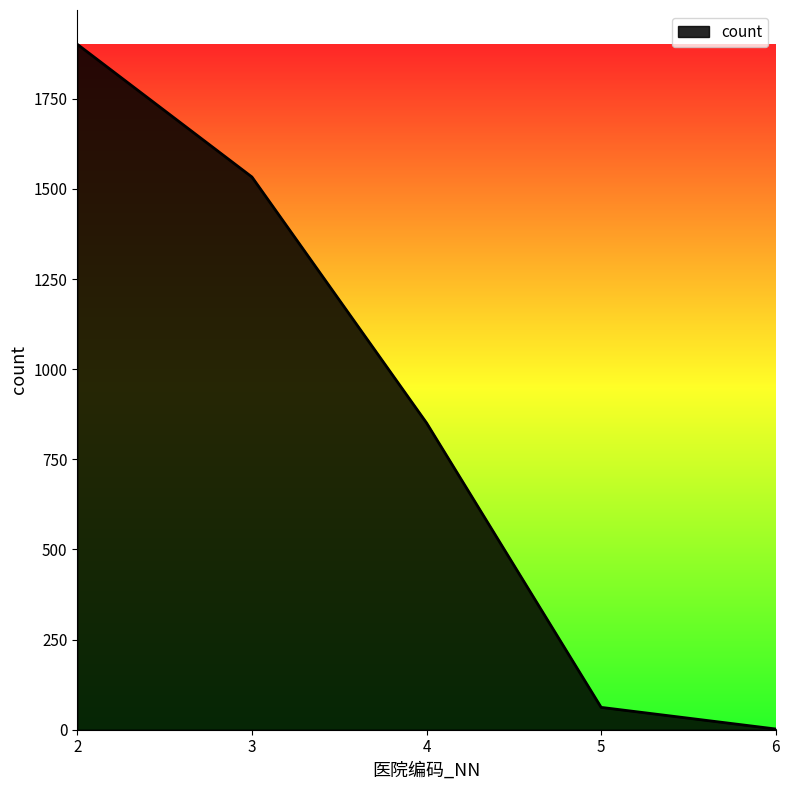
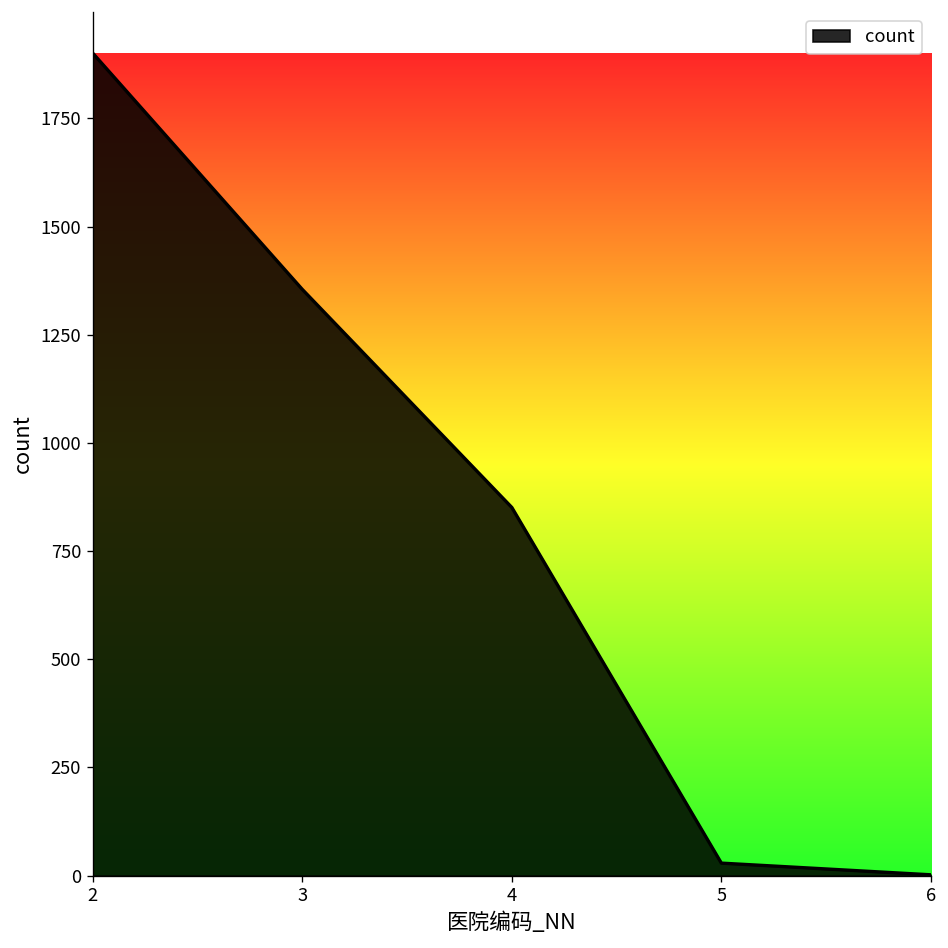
3: 1530 -> 1360
5: 60 -> 30
